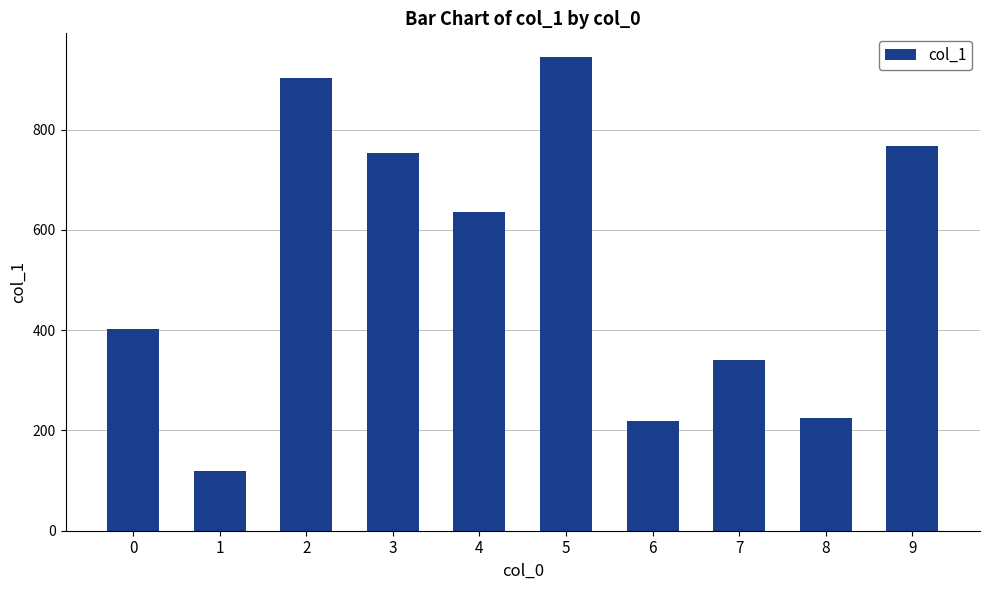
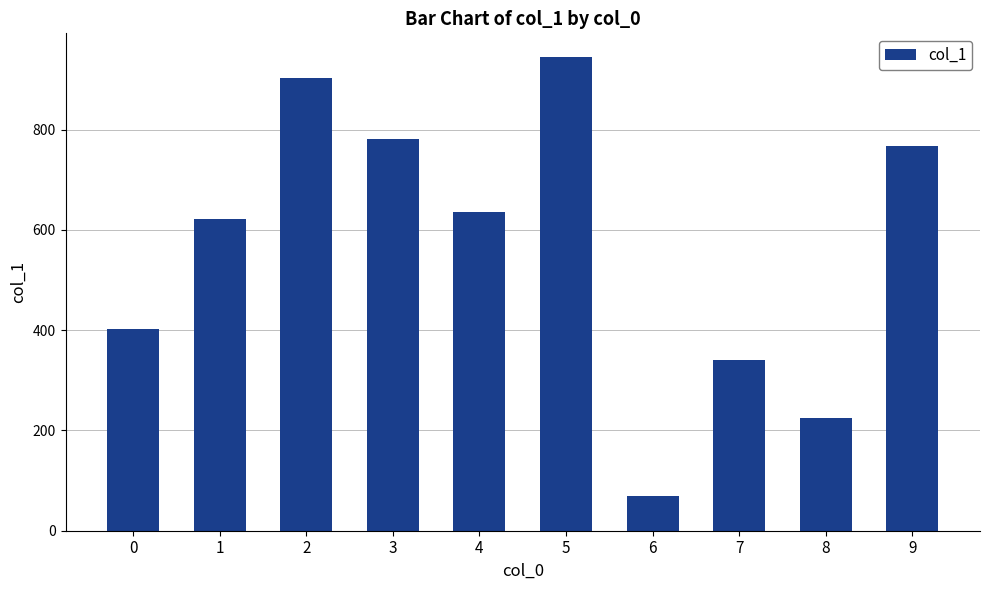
1: 120 -> 620
3: 750 -> 780
6: 220 -> 70
